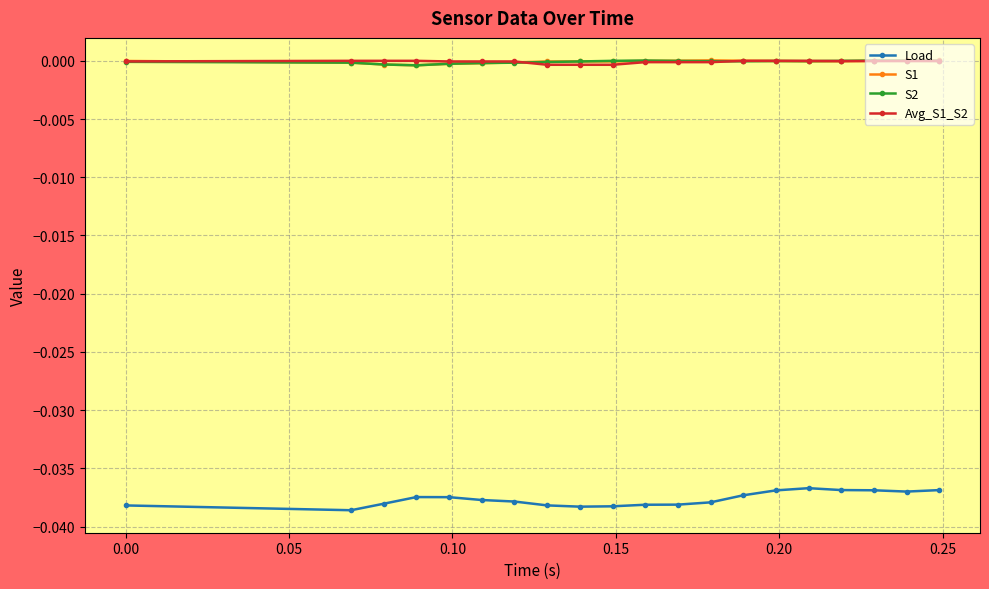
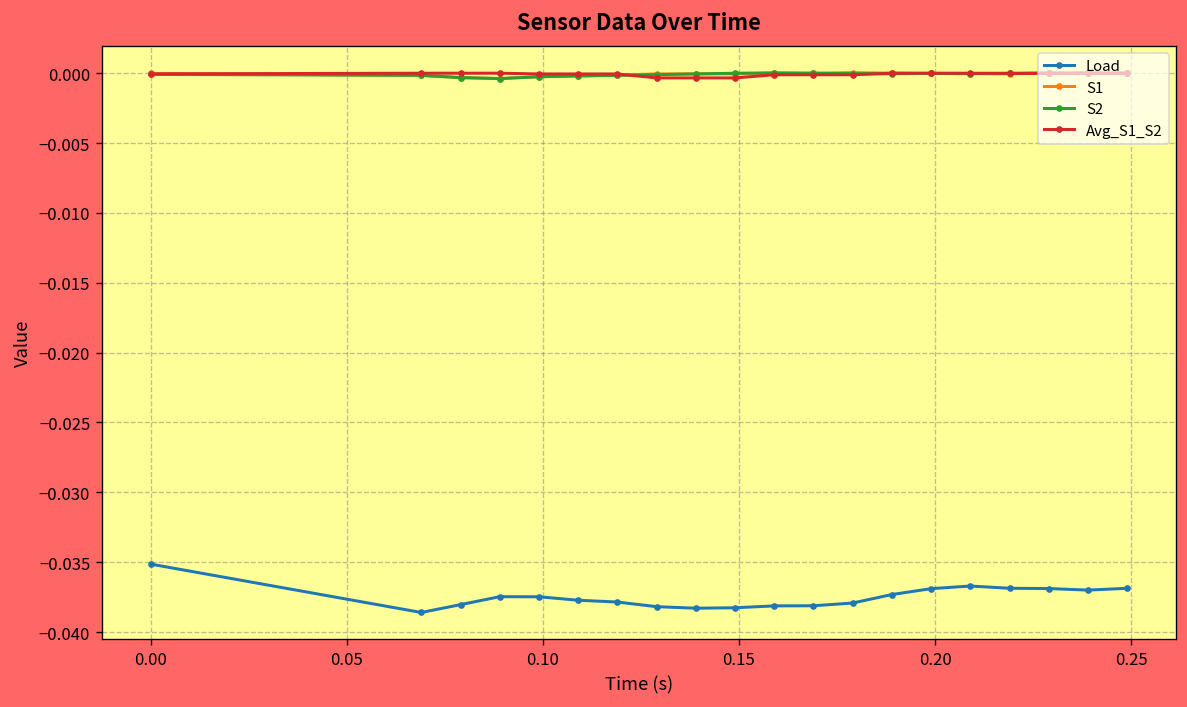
Load, 0.00: -0.0382 -> -0.0351
